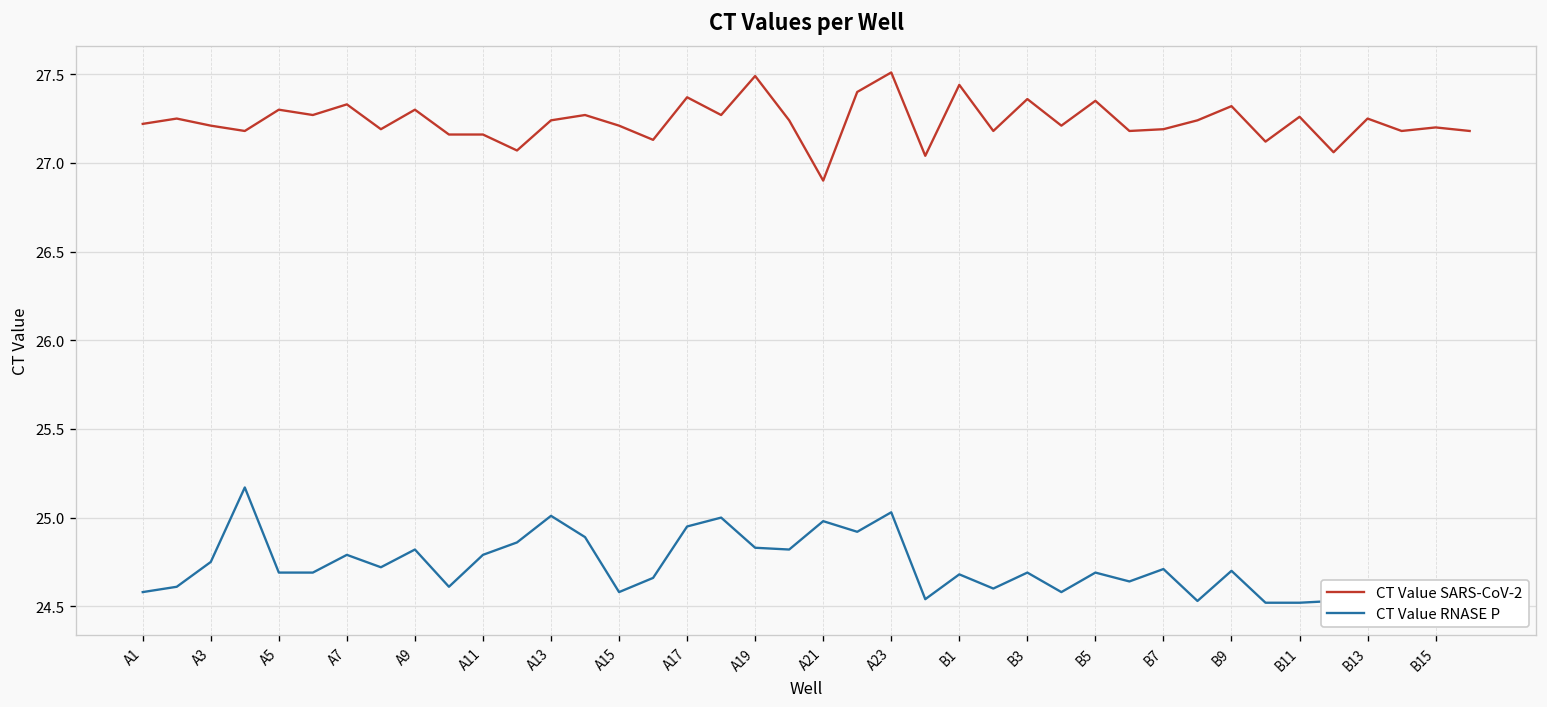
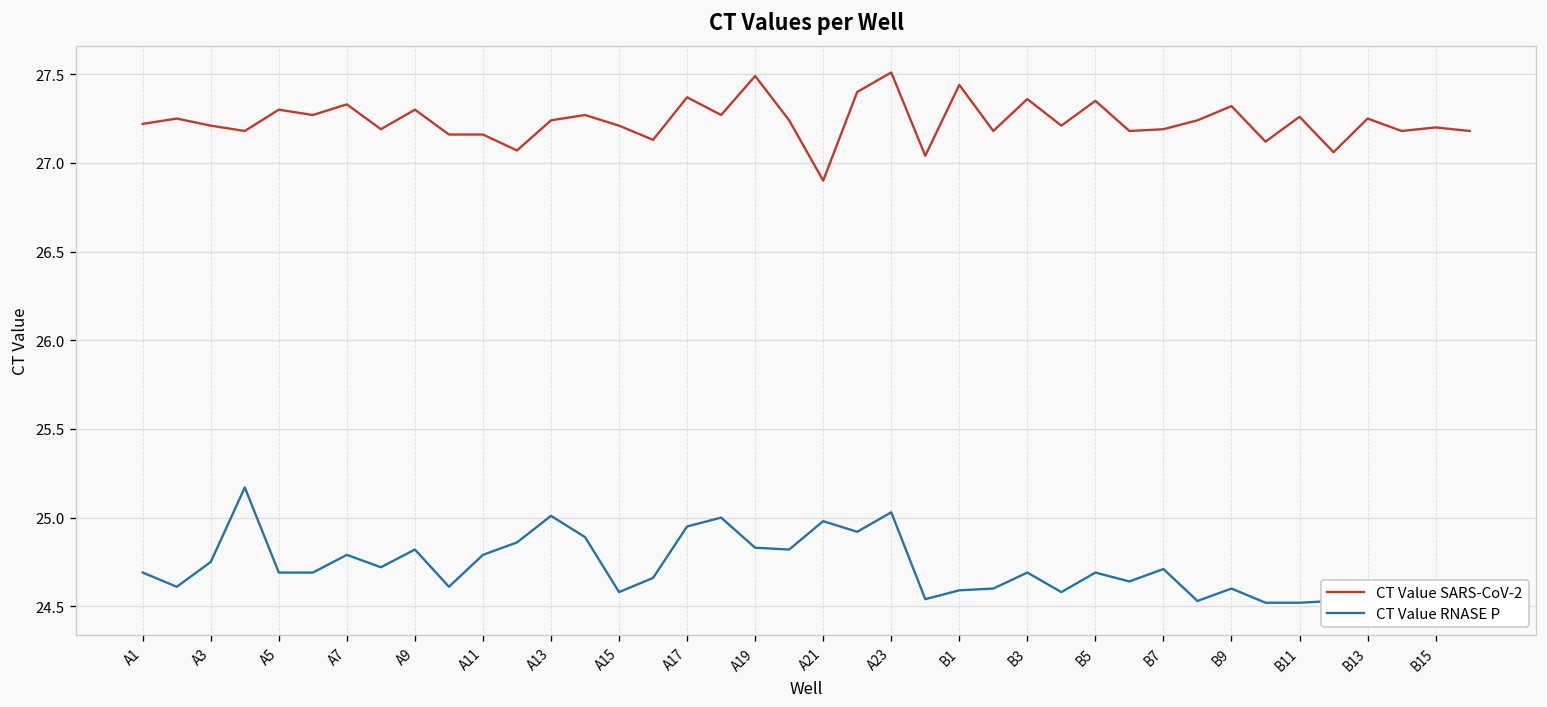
CT Value RNASE P, A1: 24.58 -> 24.69
CT Value RNASE P, B1: 24.68 -> 24.59
CT Value RNASE P, B9: 24.7 -> 24.6
